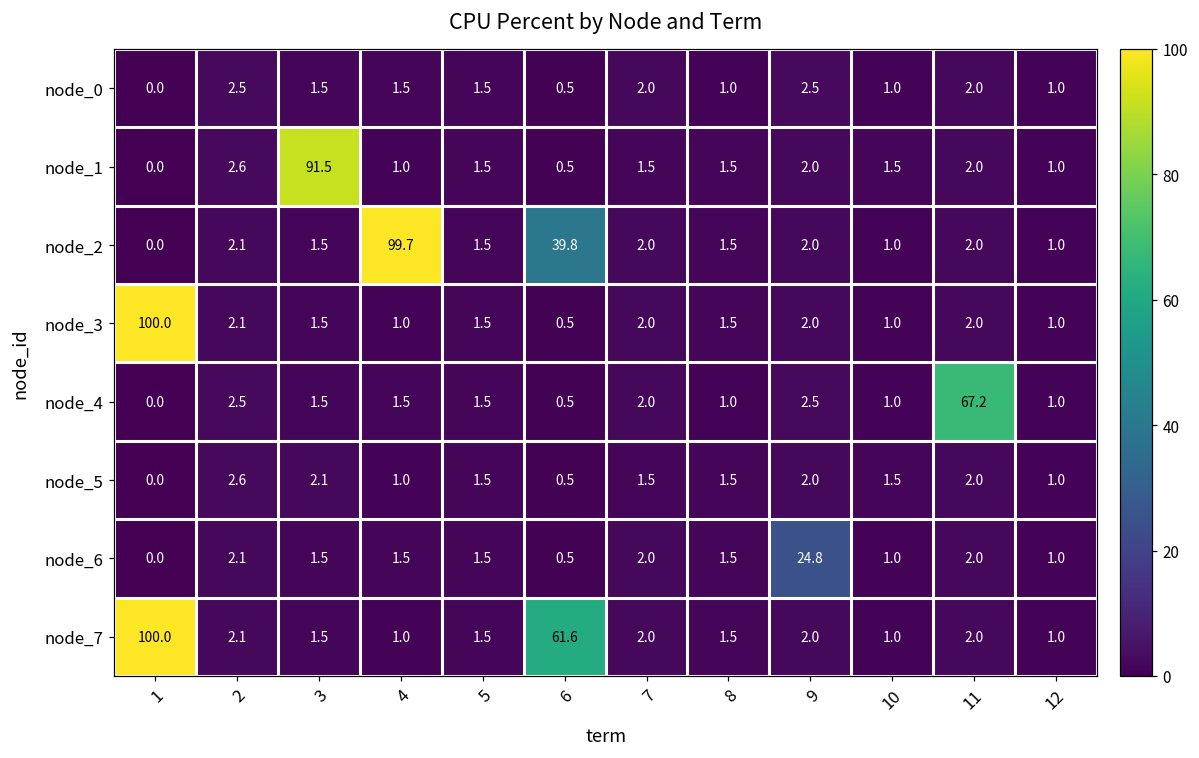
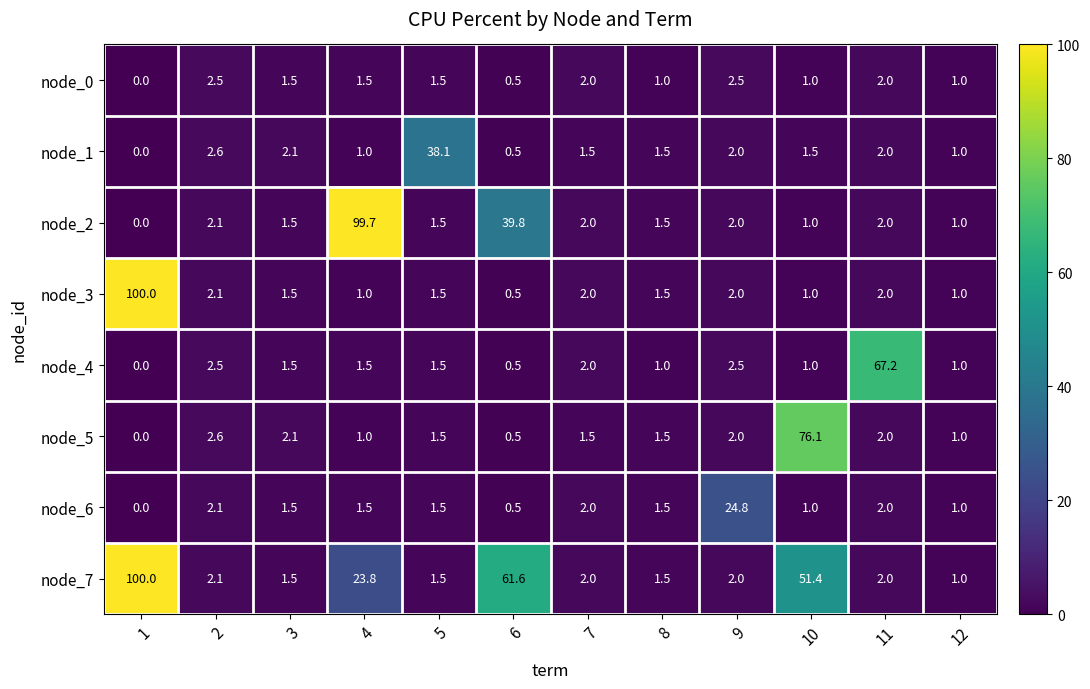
node_1, 3: 91.5 -> 2.1
node_1, 5: 1.5 -> 38.1
node_5, 10: 1.5 -> 76.1
node_7, 4: 1.0 -> 23.8
node_7, 10: 1.0 -> 51.4
